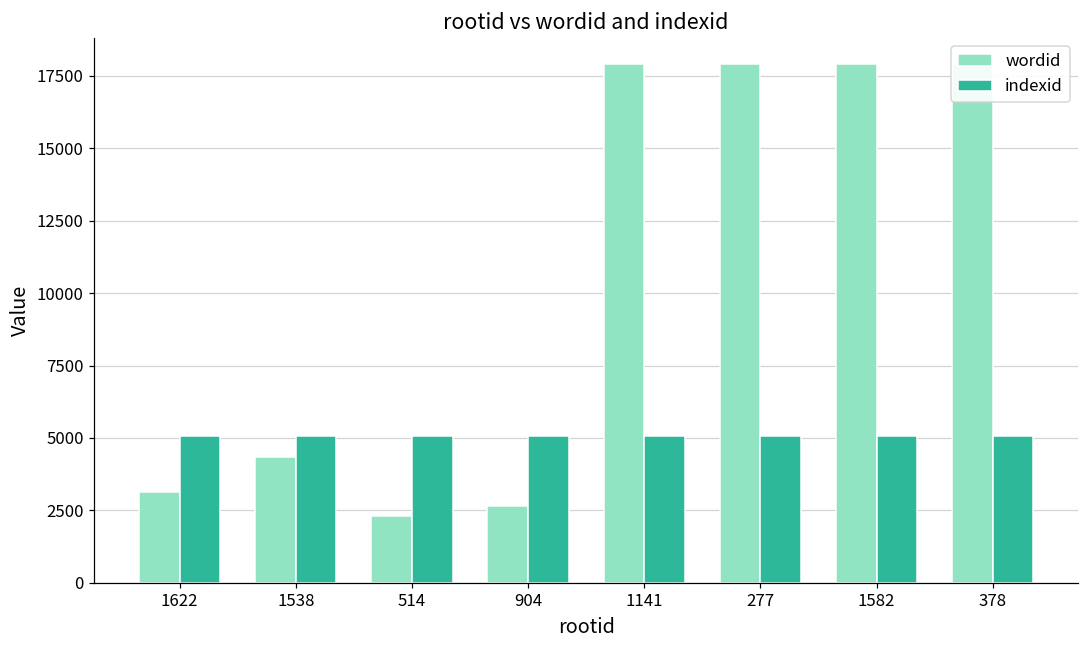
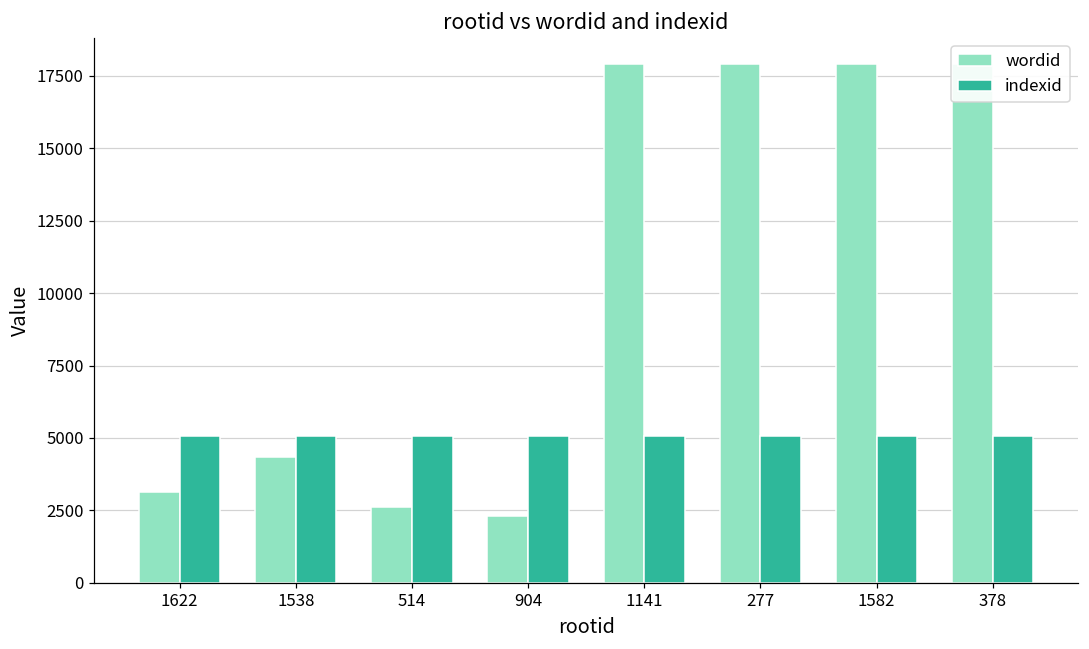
wordid, 514: 2300 -> 2600
wordid, 904: 2700 -> 2300
